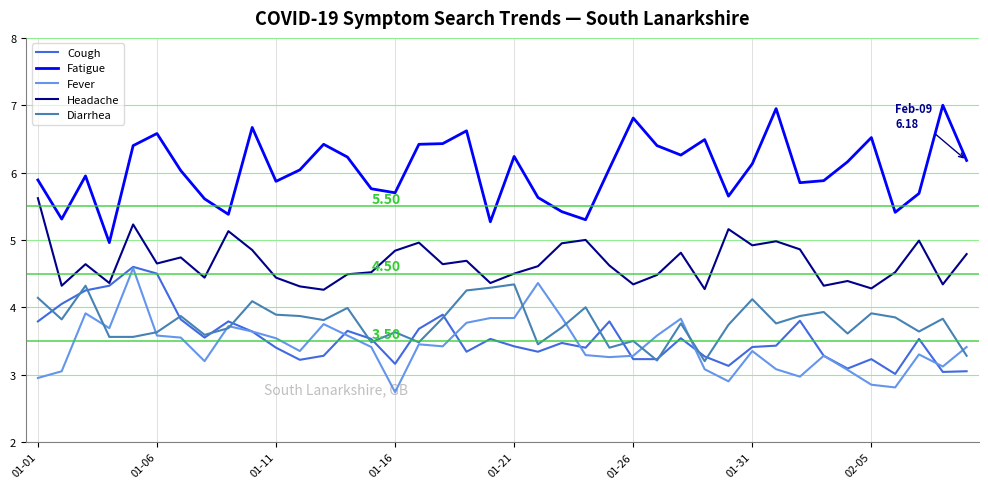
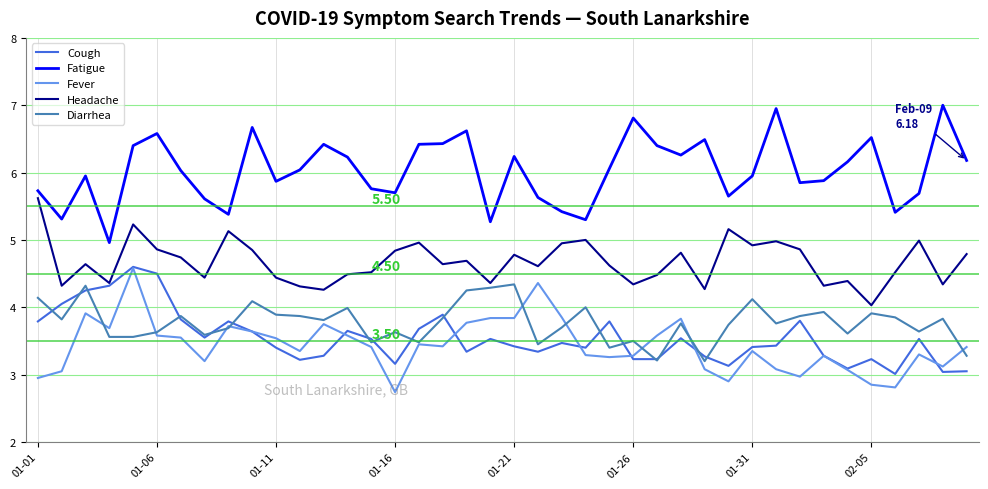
Fatigue, 01-01: 5.9 -> 5.7
Headache, 01-06: 4.7 -> 4.9
Headache, 01-21: 4.5 -> 4.8
Fatigue, 01-31: 6.1 -> 6.0
Headache, 02-05: 4.3 -> 4.0
